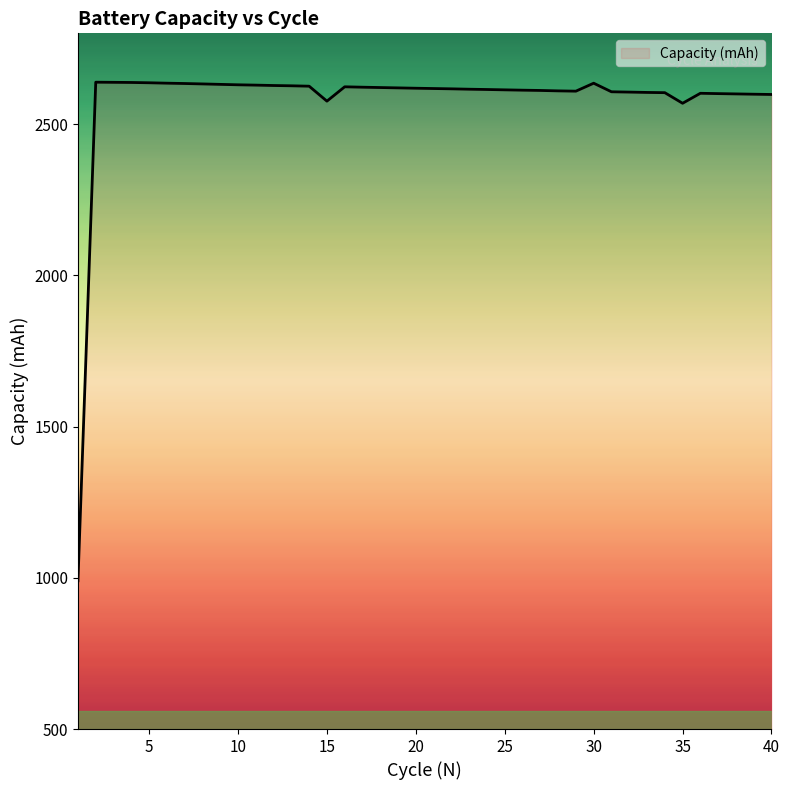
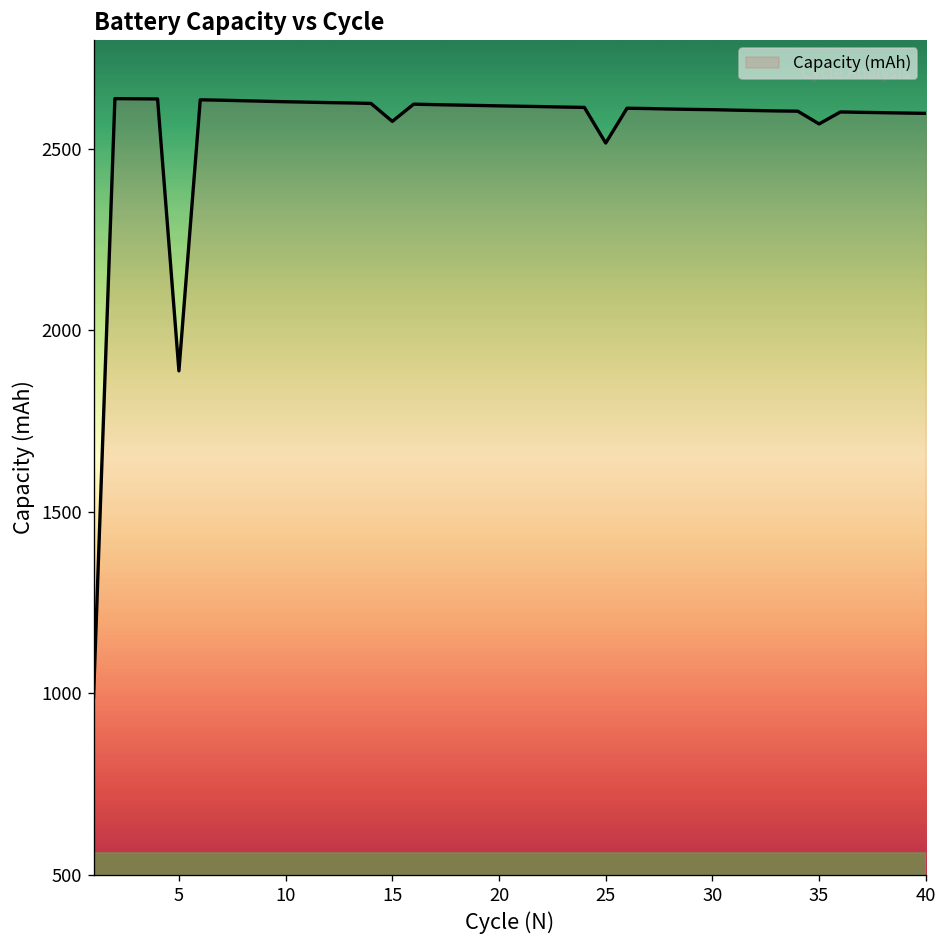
5: 2640 -> 1890
25: 2610 -> 2520
30: 2640 -> 2610
